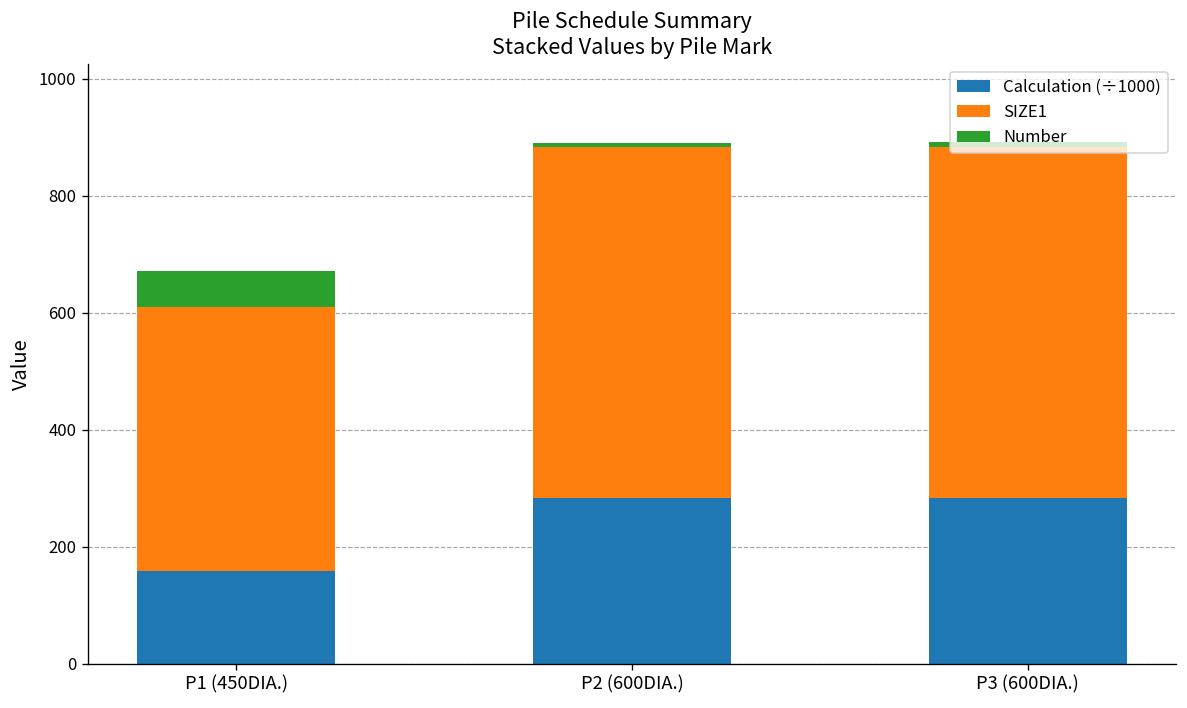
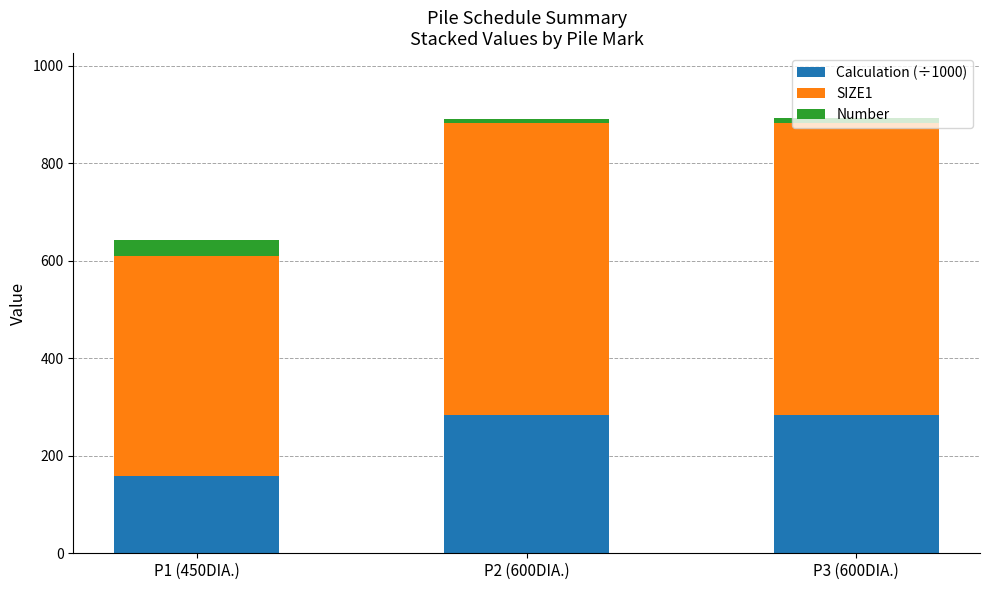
Number, P1 (450DIA.): 60 -> 30
